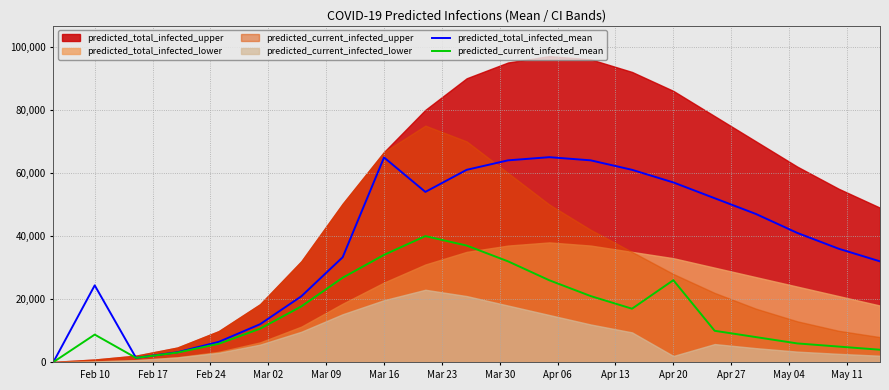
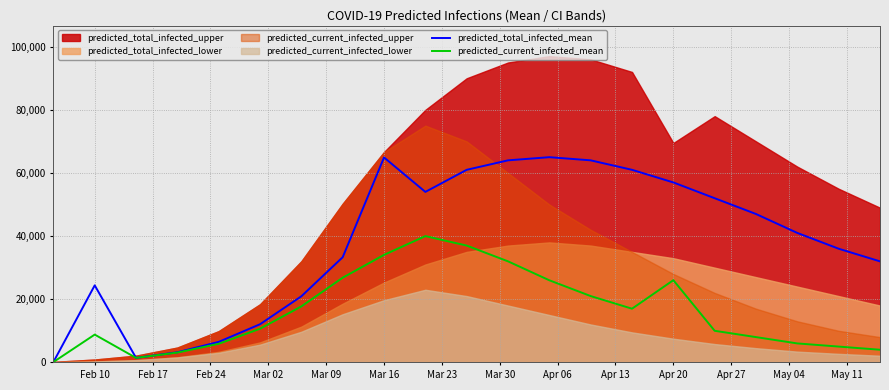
predicted_total_infected_upper, Apr 20: 86,000 -> 70,000
predicted_current_infected_lower, Apr 20: 2,000 -> 8,000
